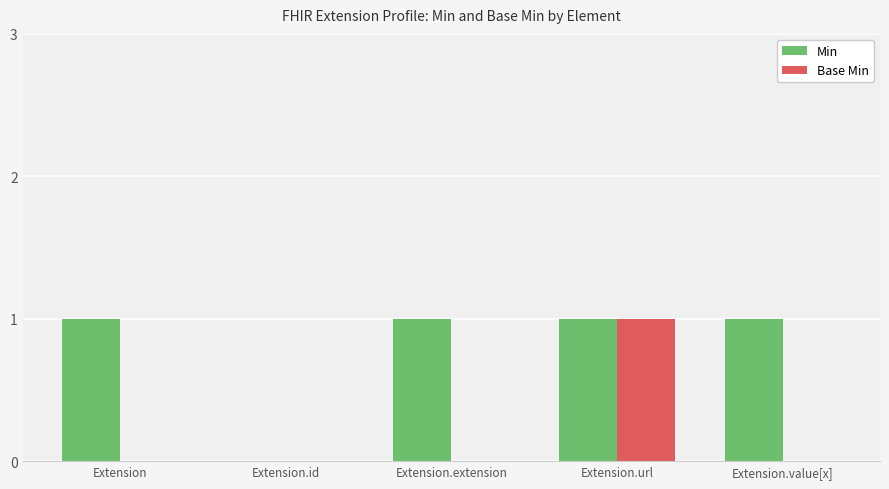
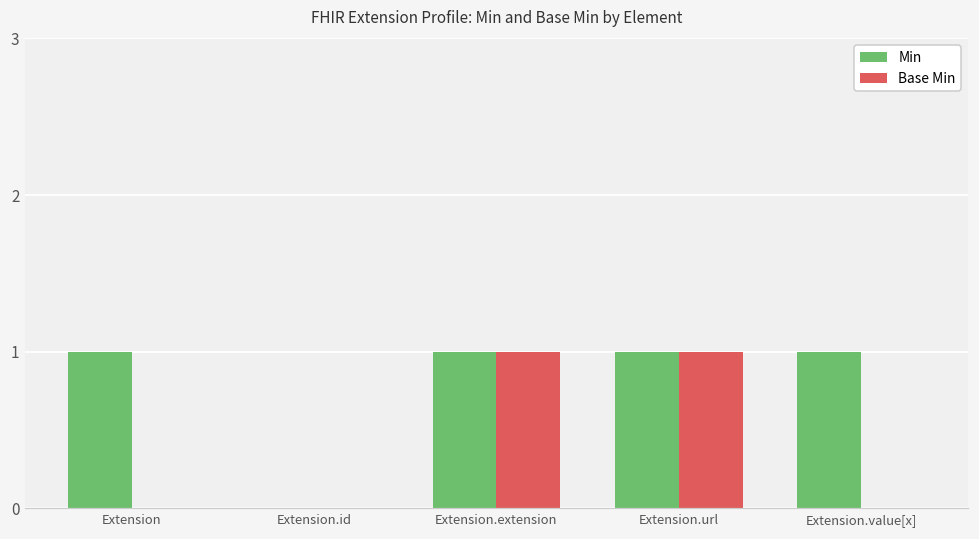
Base Min, Extension.extension: 0 -> 1
